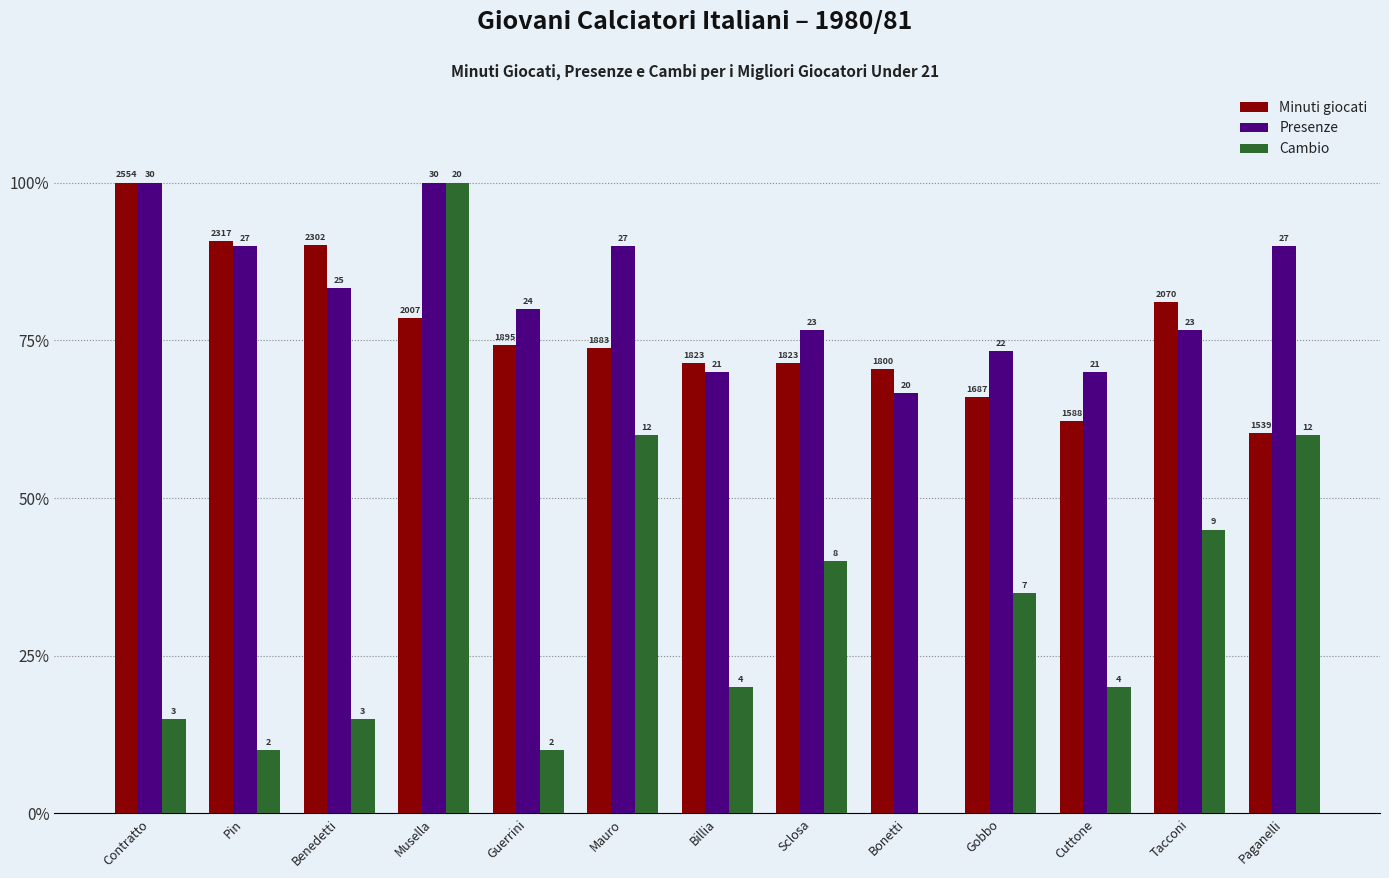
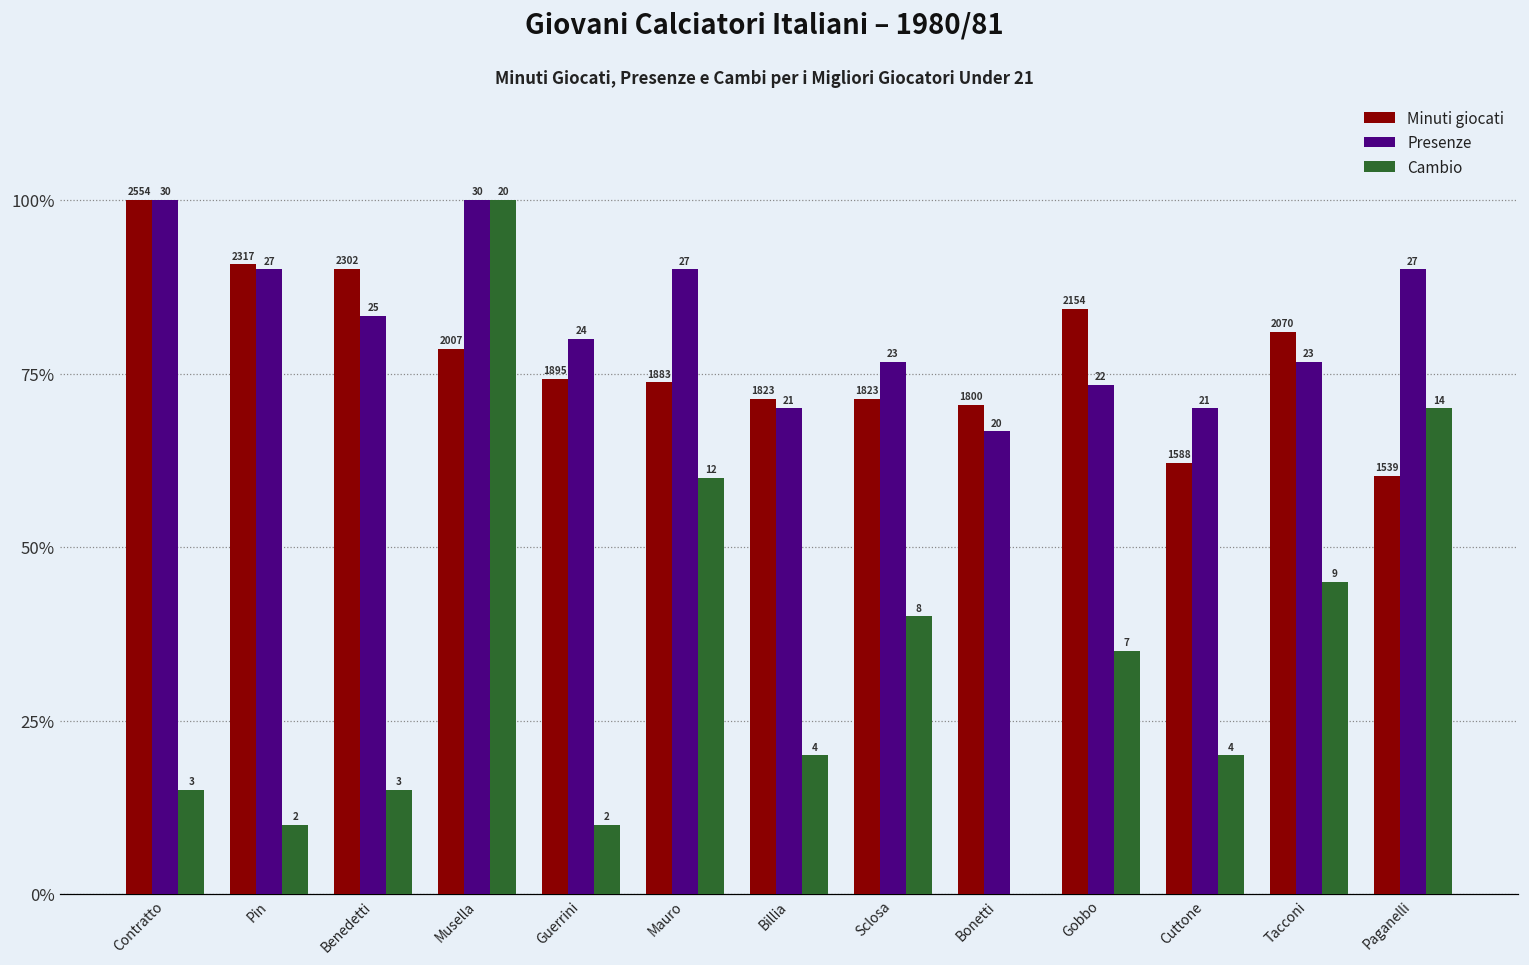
Minuti giocati, Gobbo: 1687 -> 2154
Cambio, Paganelli: 12 -> 14
